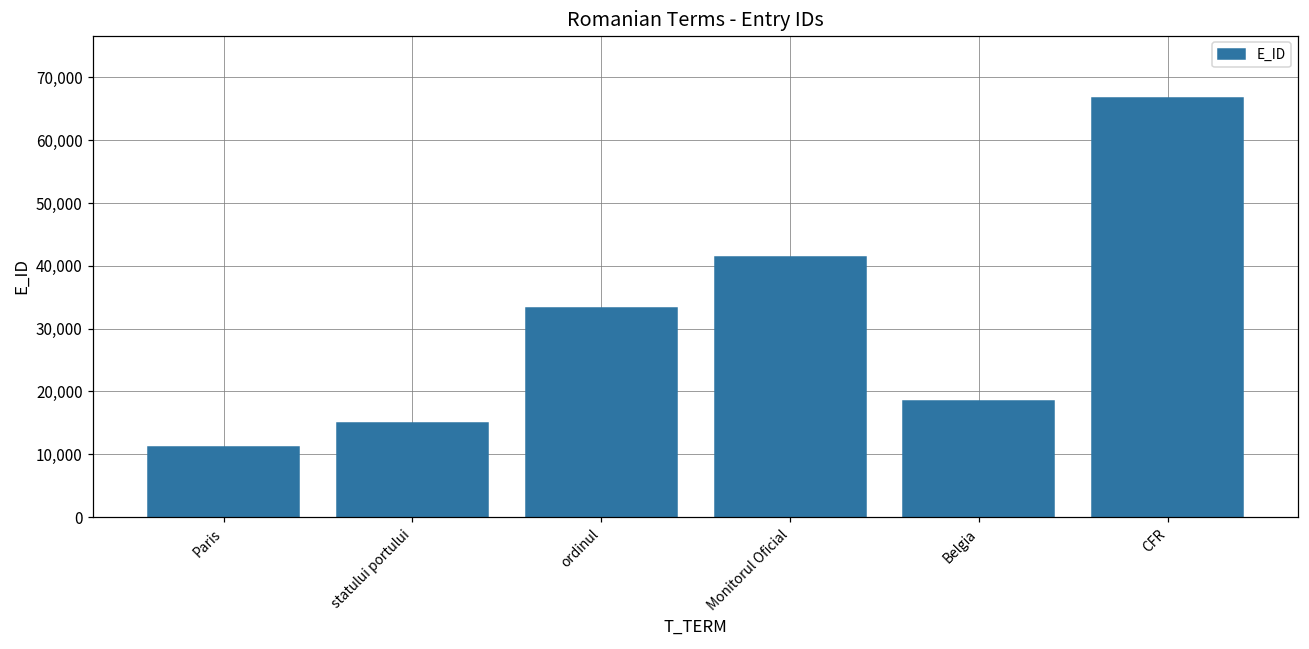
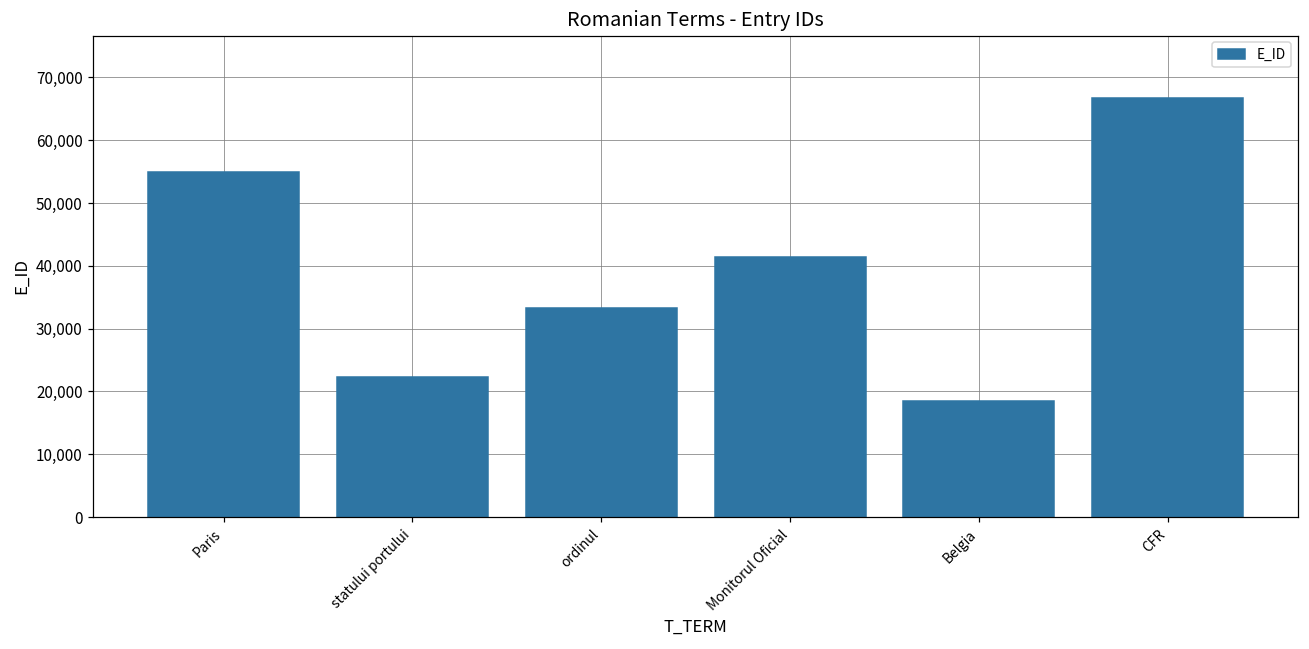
Paris: 11,000 -> 55,000
statului portului: 15,000 -> 22,000
